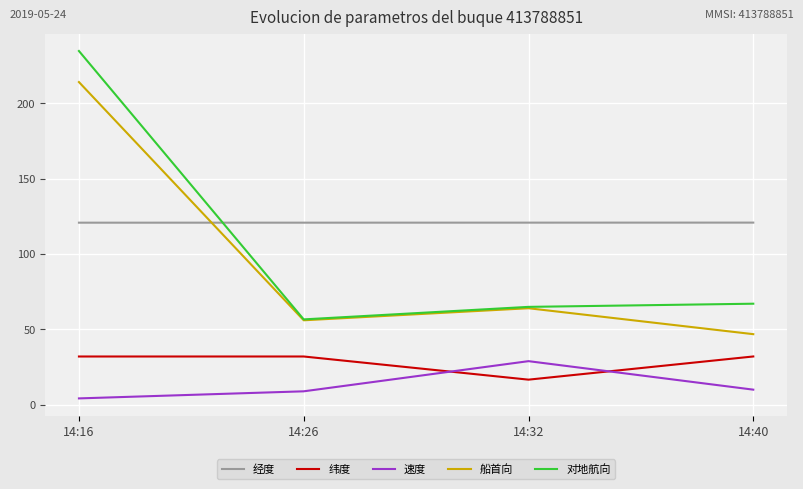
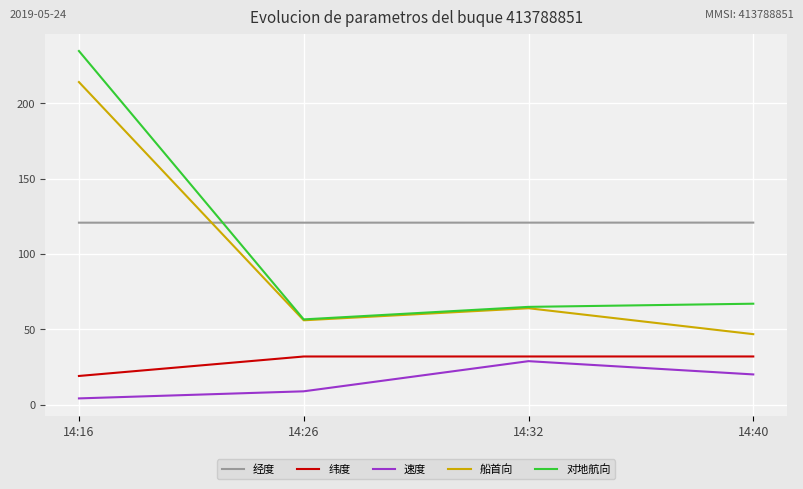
纬度, 14:16: 32 -> 19
纬度, 14:32: 17 -> 32
速度, 14:40: 10 -> 20
